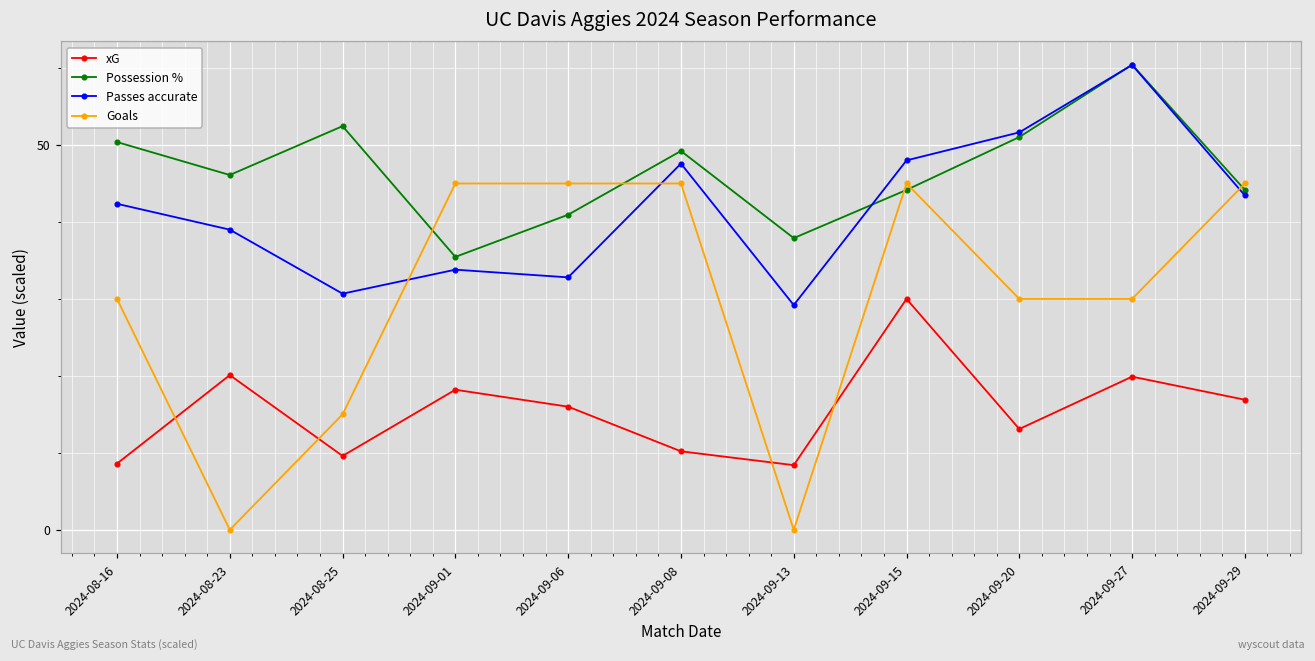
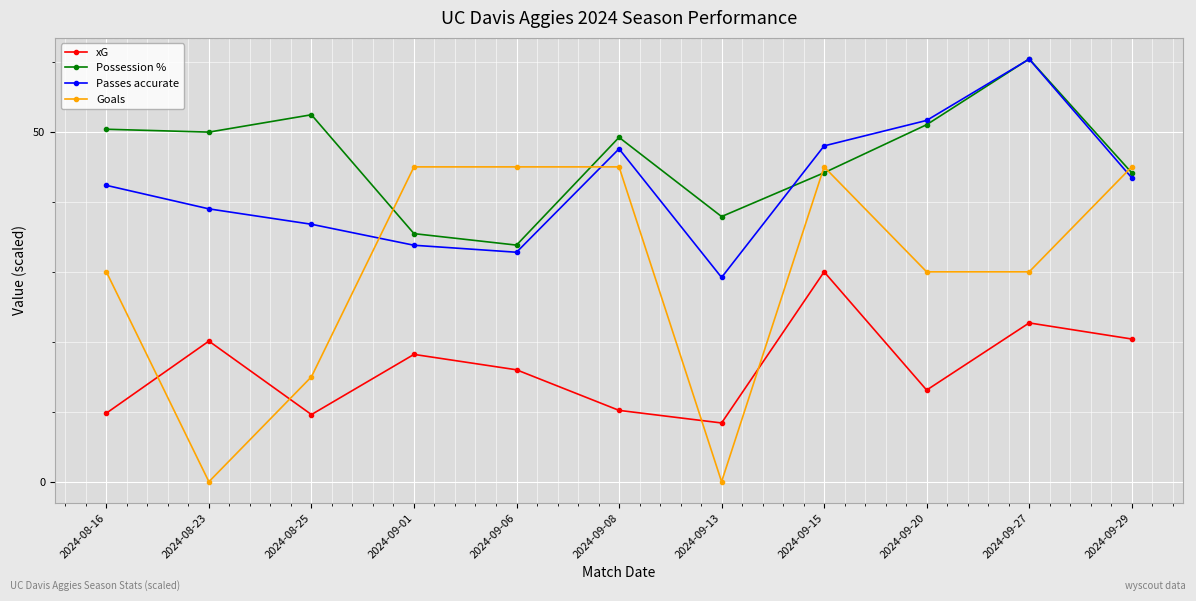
xG, 2024-08-16: 9 -> 10
Possession %, 2024-08-23: 46 -> 50
Passes accurate, 2024-08-25: 31 -> 37
Possession %, 2024-09-06: 41 -> 34
xG, 2024-09-27: 20 -> 23
xG, 2024-09-29: 17 -> 20
